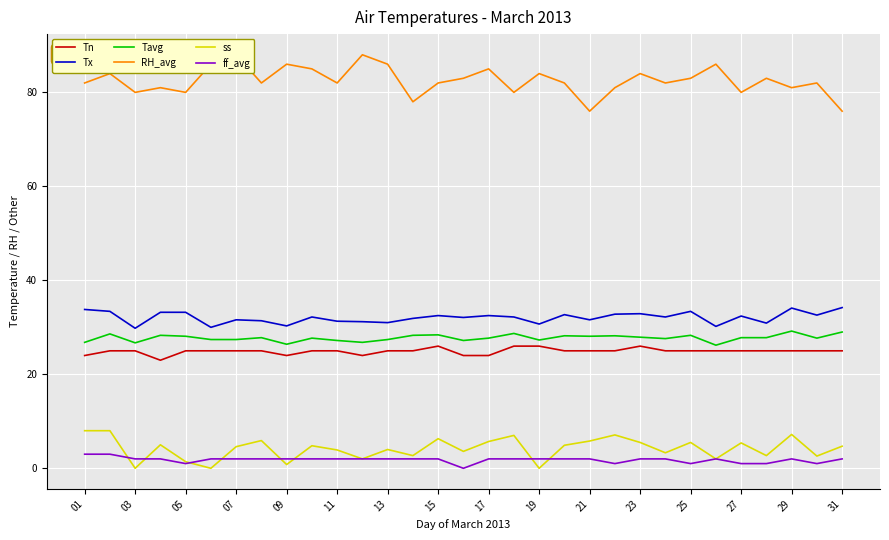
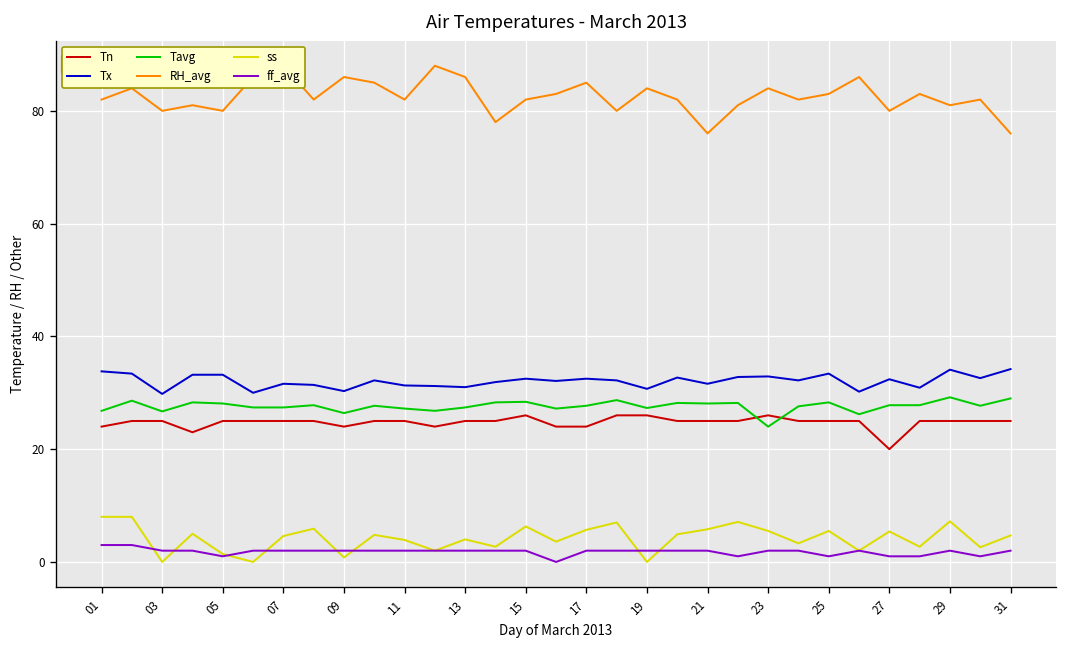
Tavg, 23: 28 -> 24
Tn, 27: 25 -> 20
